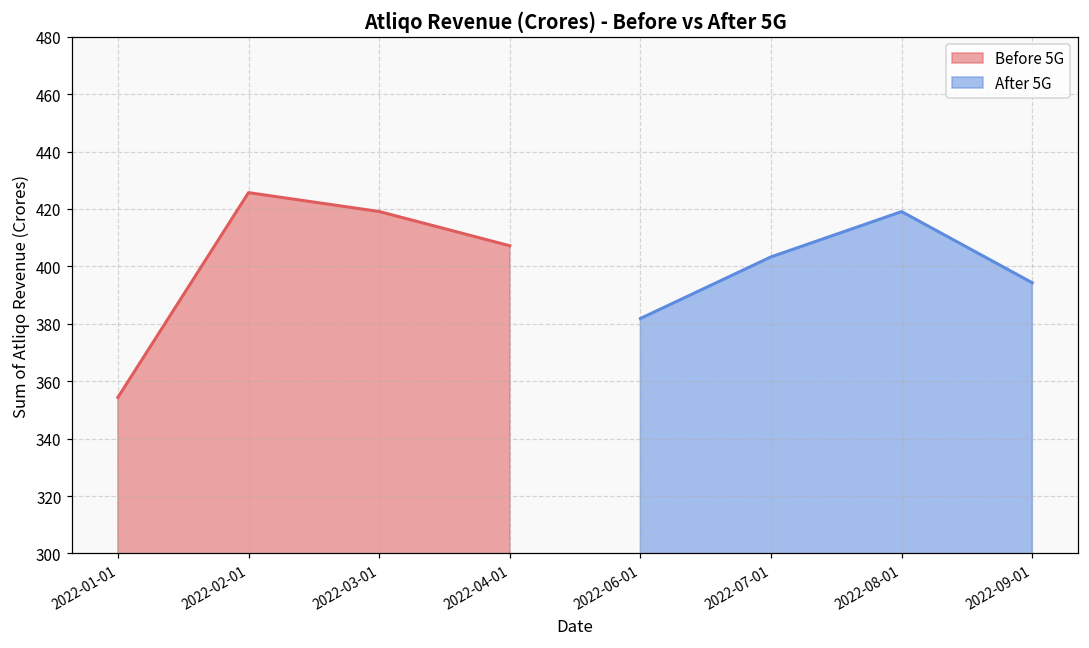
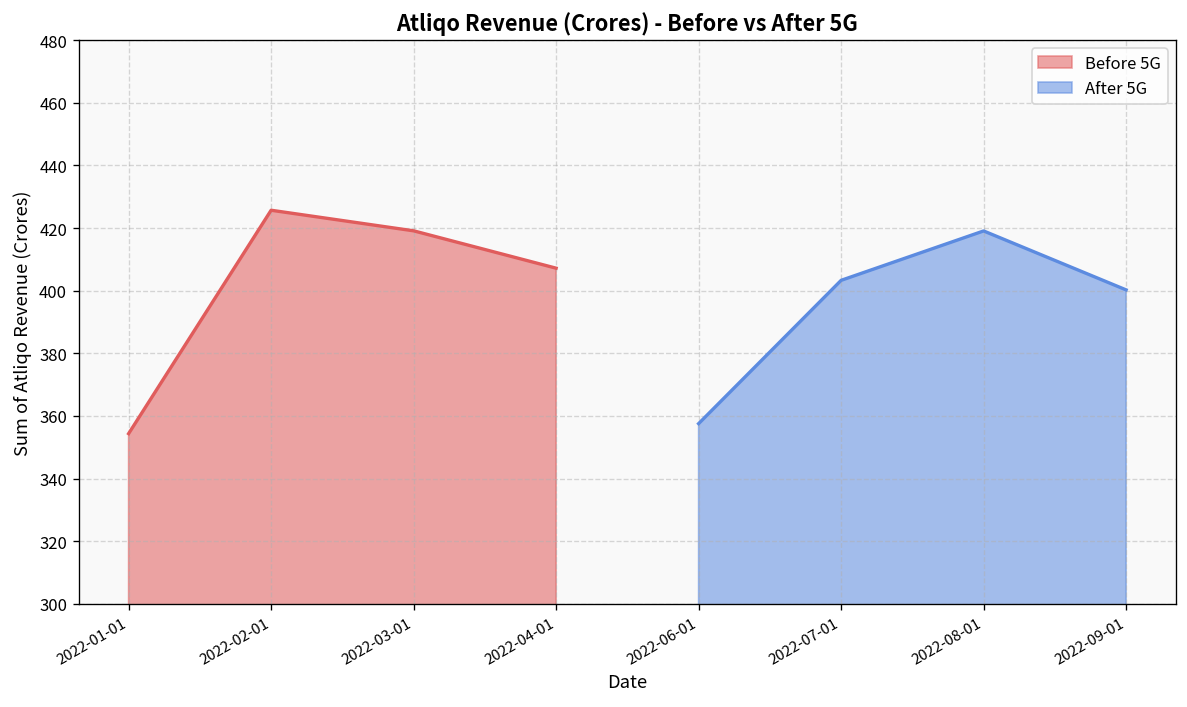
After 5G, 2022-06-01: 382 -> 358
After 5G, 2022-09-01: 394 -> 400
